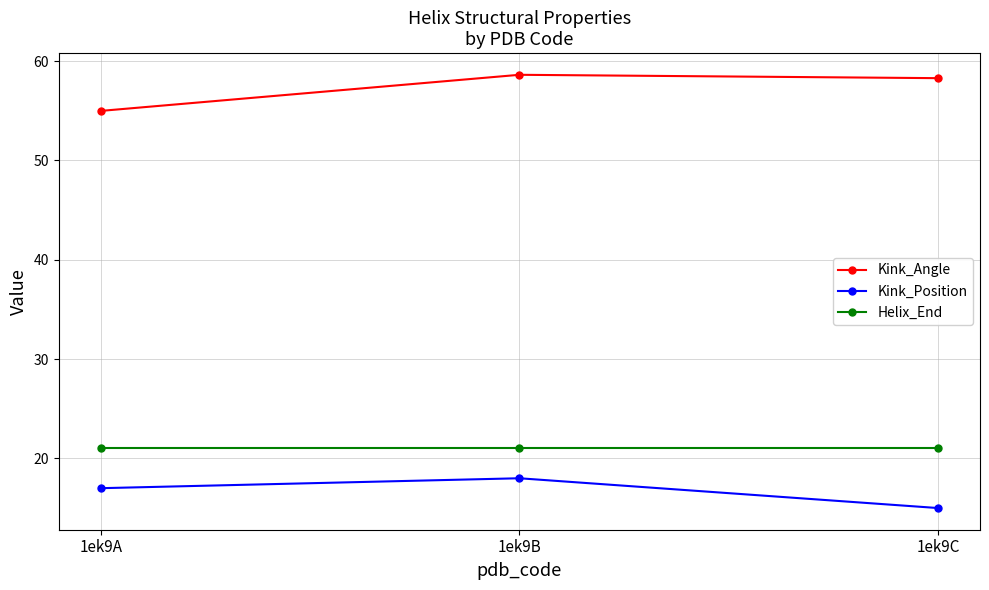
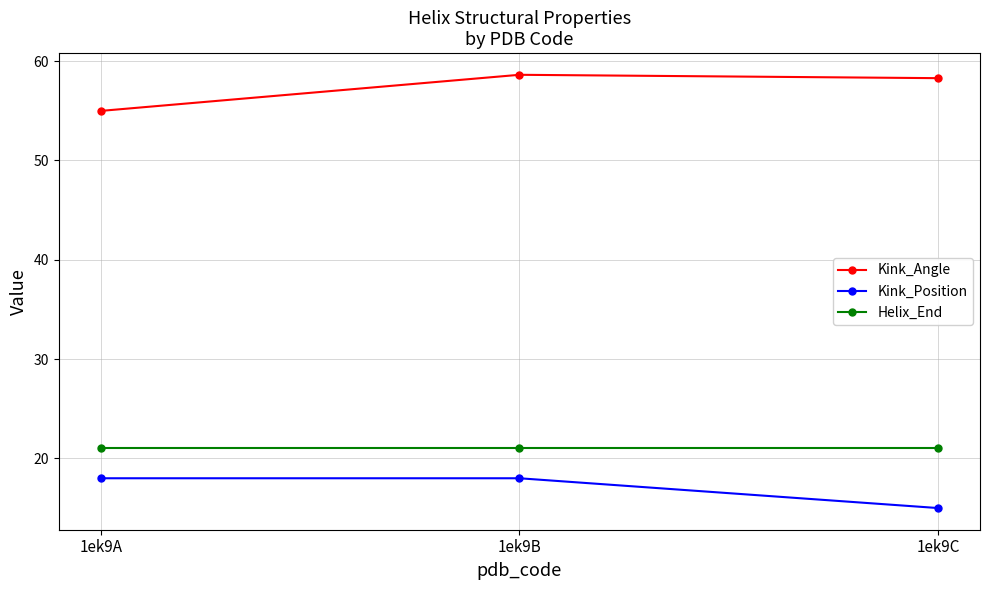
Kink_Position, 1ek9A: 17 -> 18
